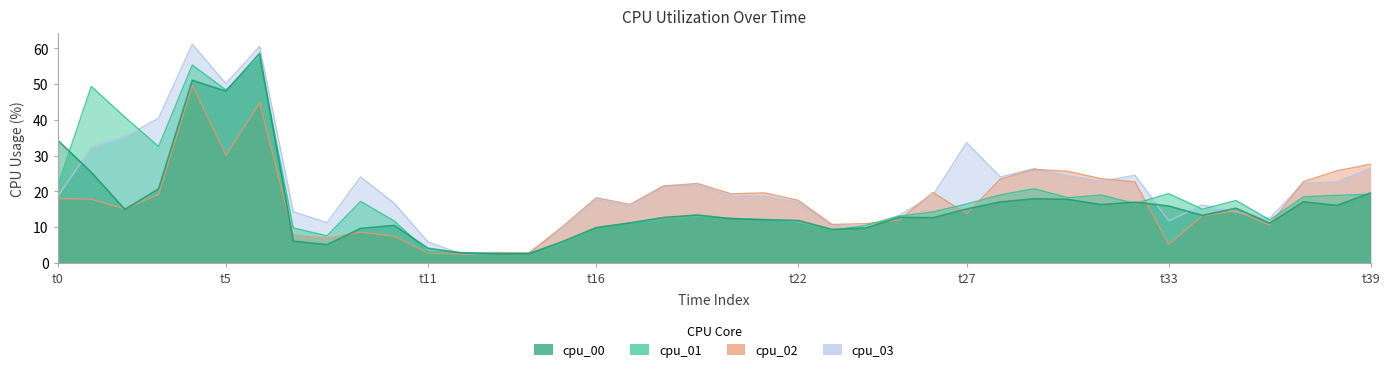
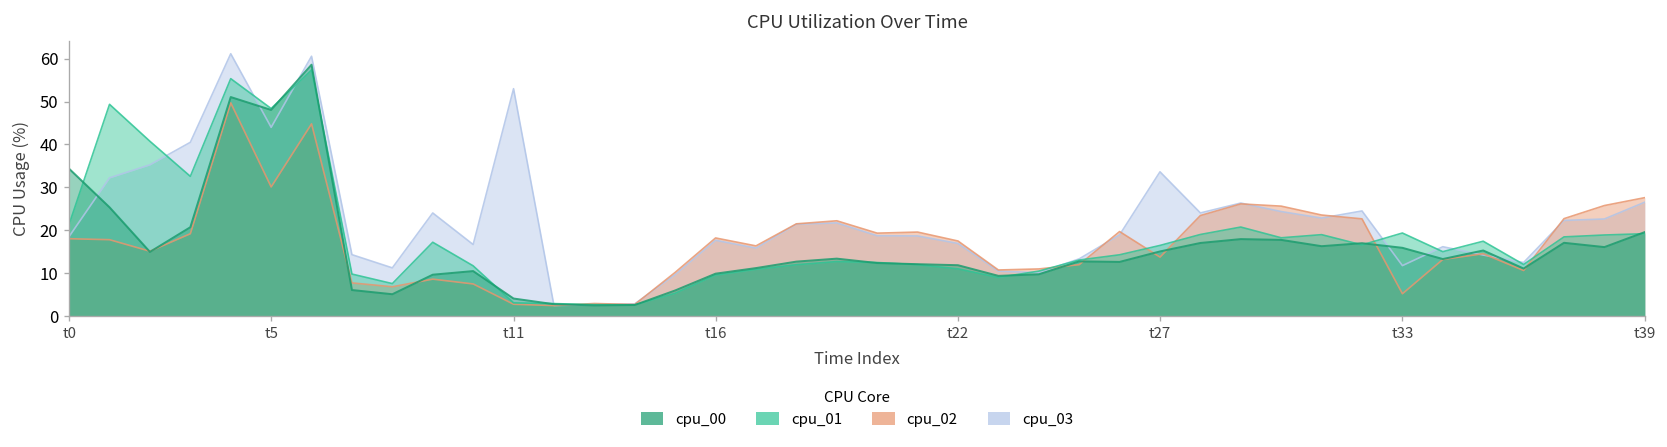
cpu_03, t5: 50 -> 44
cpu_03, t11: 6 -> 53
